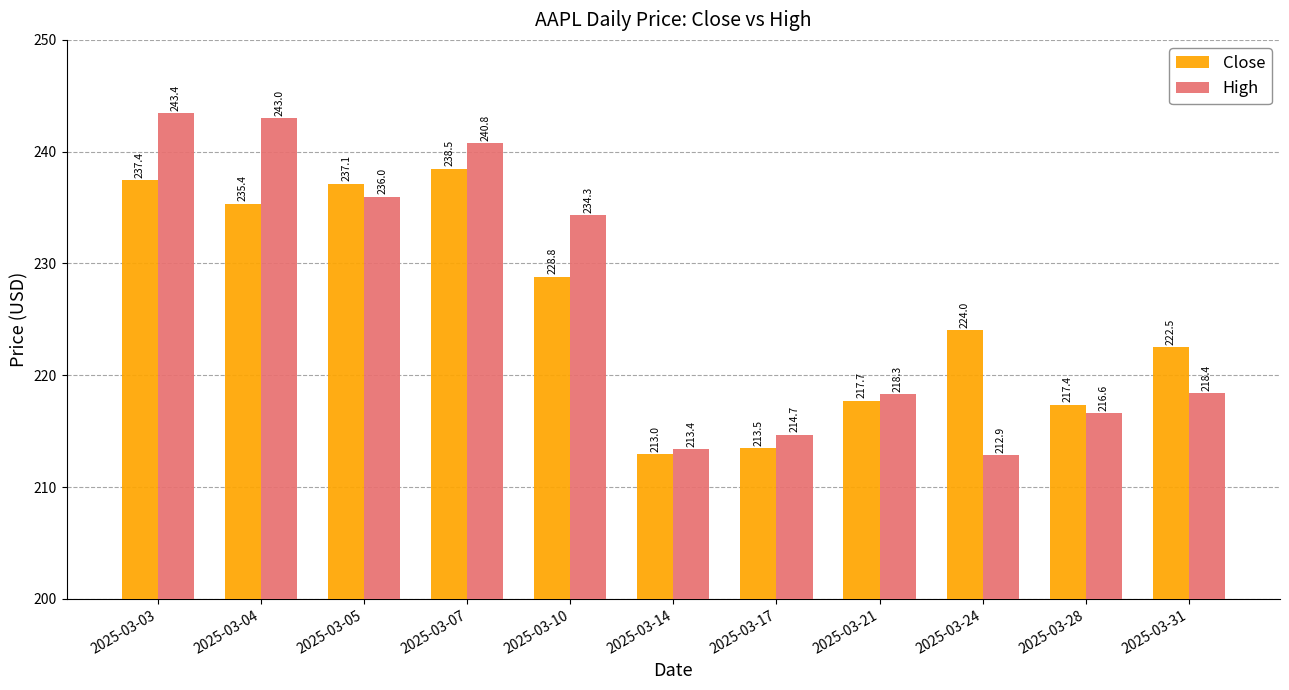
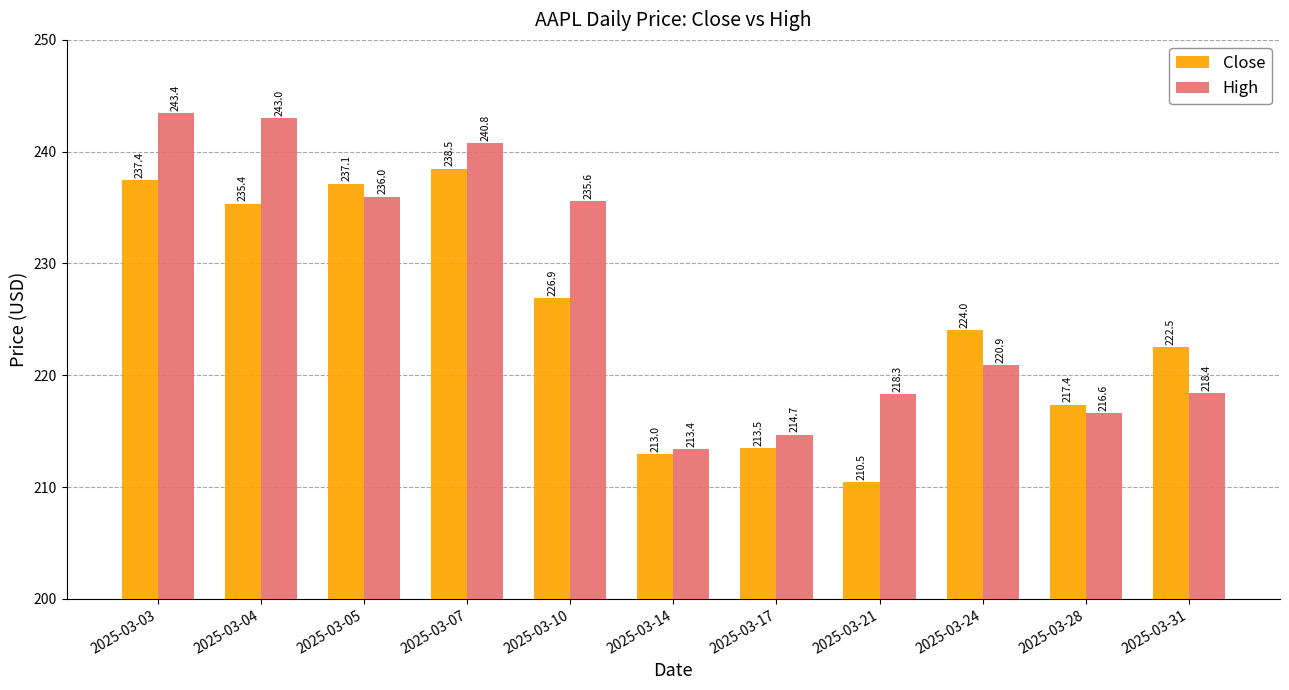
Close, 2025-03-10: 228.8 -> 226.9
High, 2025-03-10: 234.3 -> 235.6
Close, 2025-03-21: 217.7 -> 210.5
High, 2025-03-24: 212.9 -> 220.9
